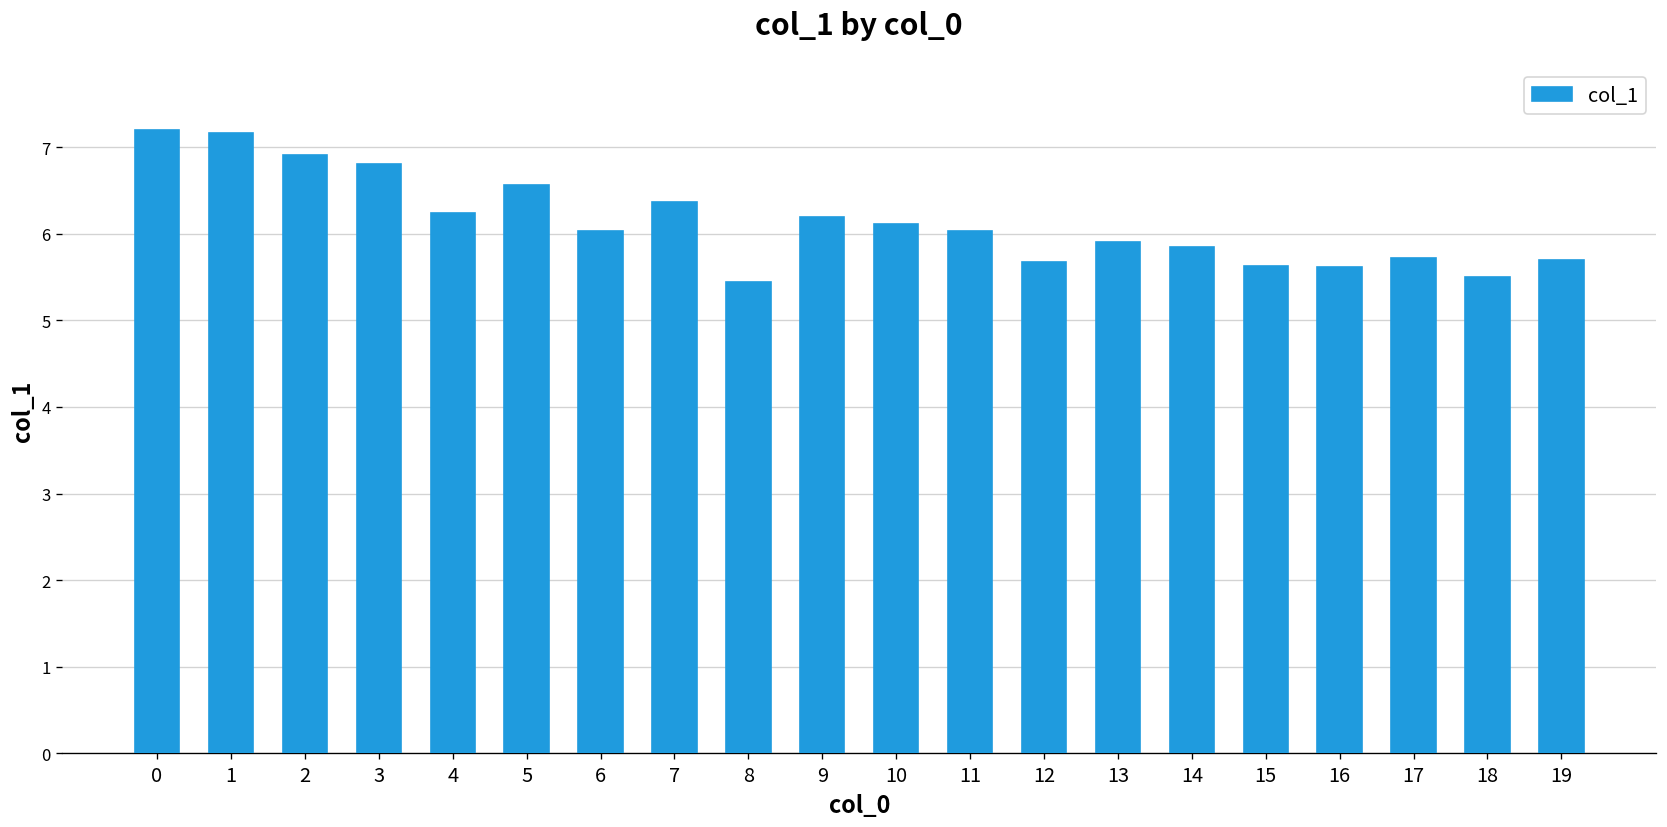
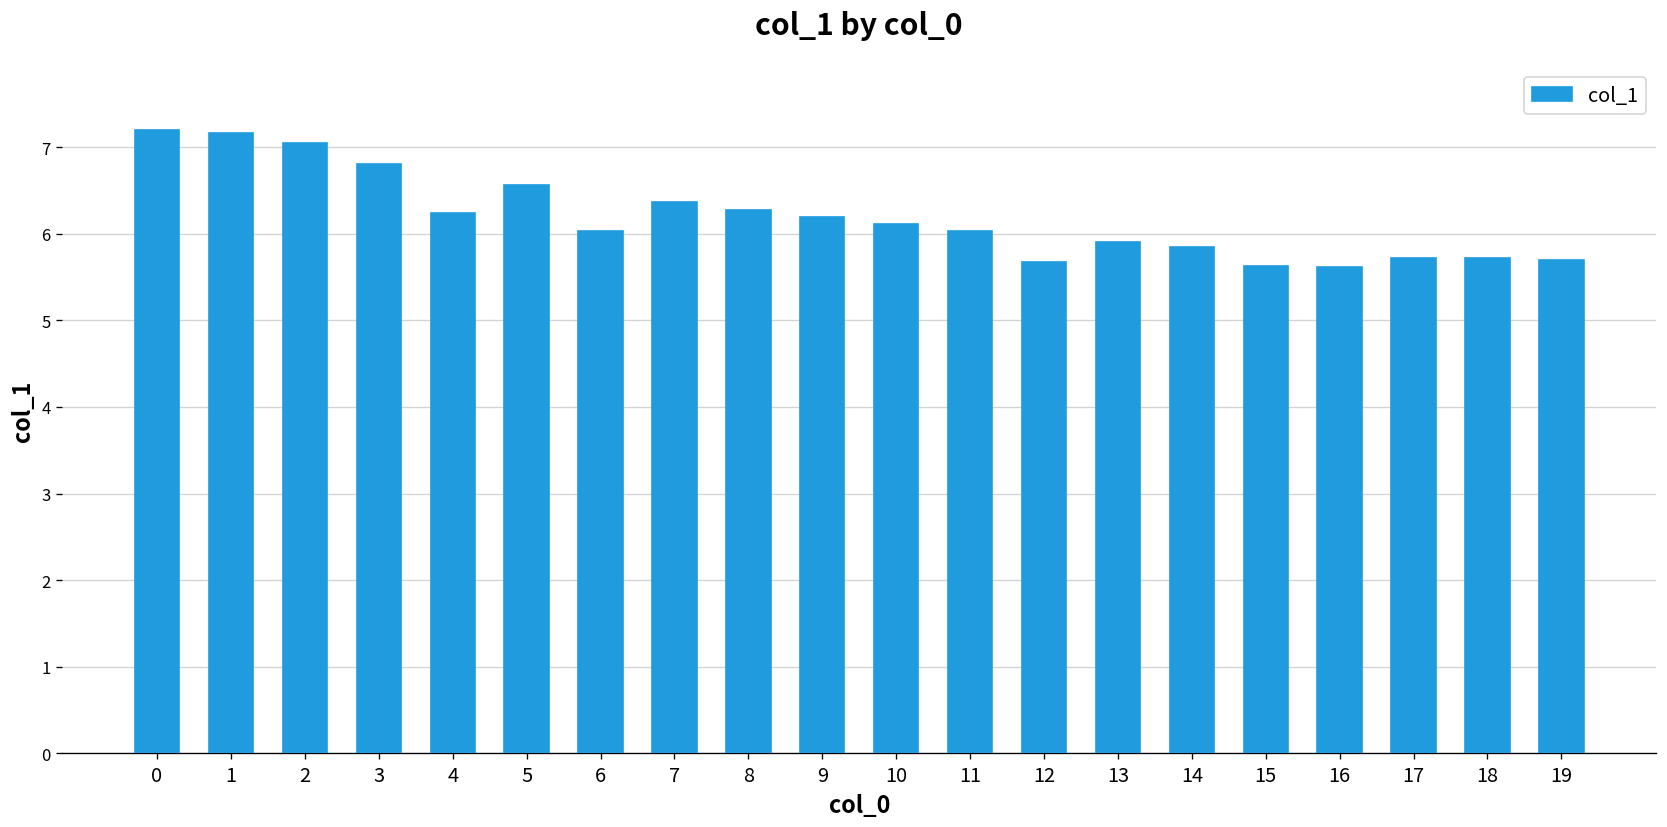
2: 6.9 -> 7.0
8: 5.4 -> 6.3
18: 5.5 -> 5.7
